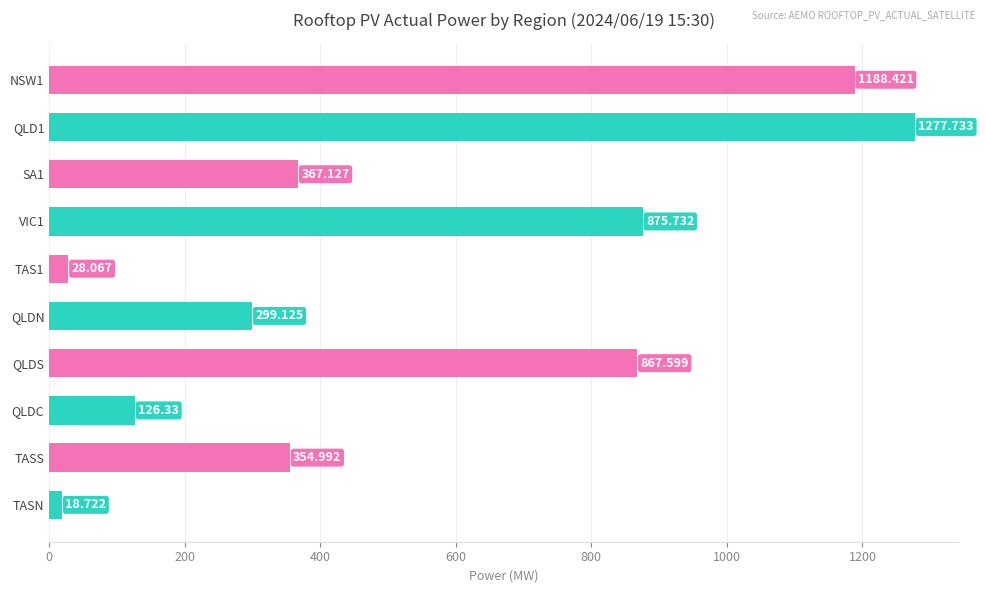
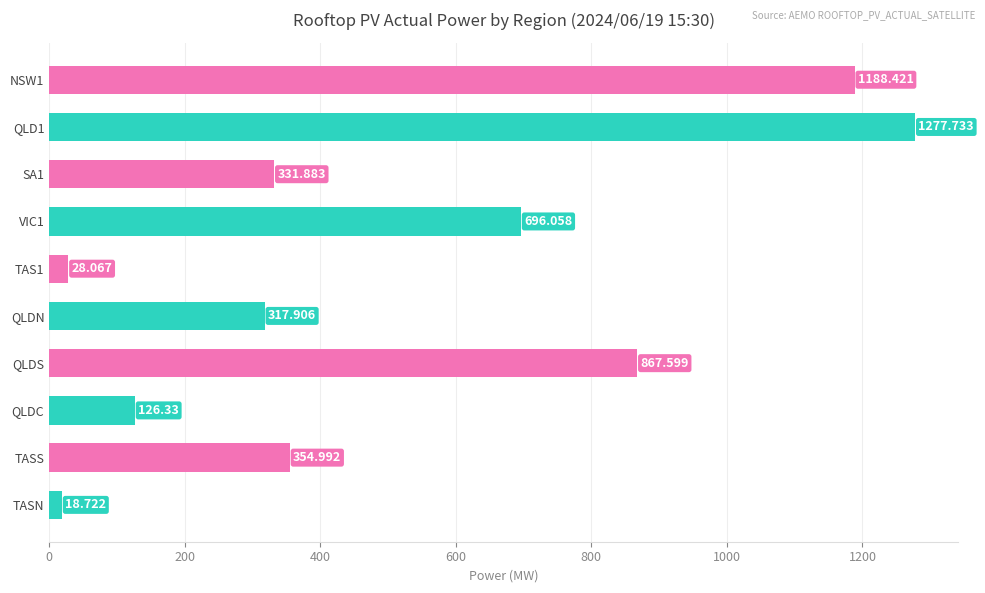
SA1: 367.127 -> 331.883
VIC1: 875.732 -> 696.058
QLDN: 299.125 -> 317.906
